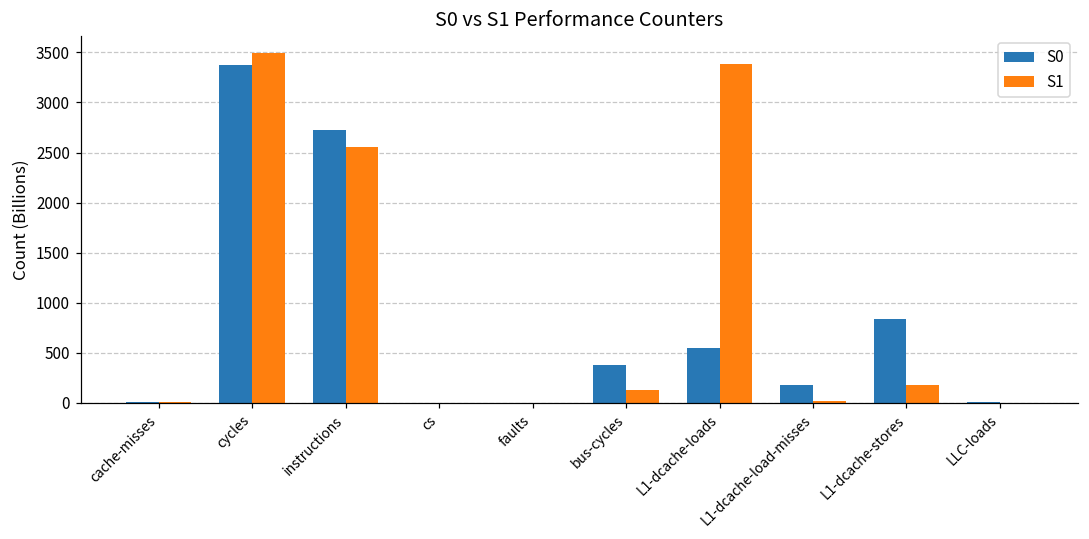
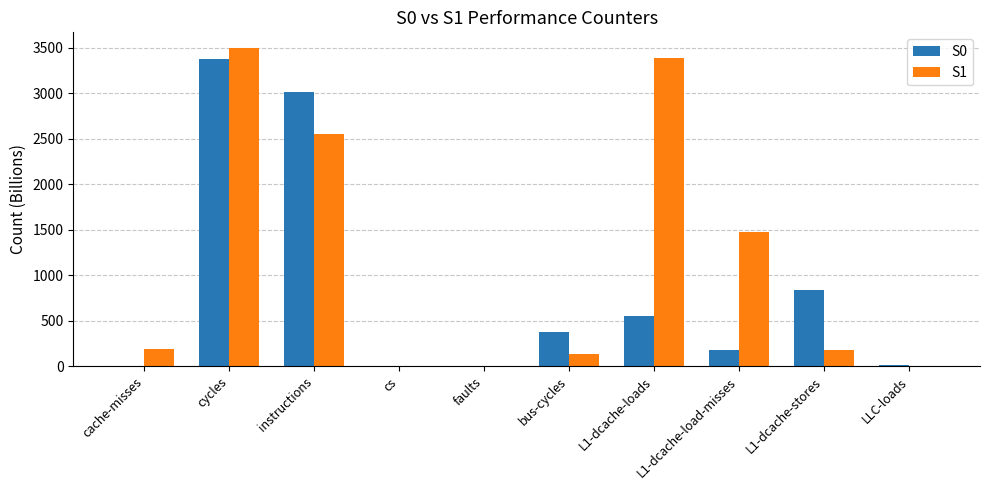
S1, cache-misses: 0 -> 200
S0, instructions: 2700 -> 3000
S1, L1-dcache-load-misses: 0 -> 1500
